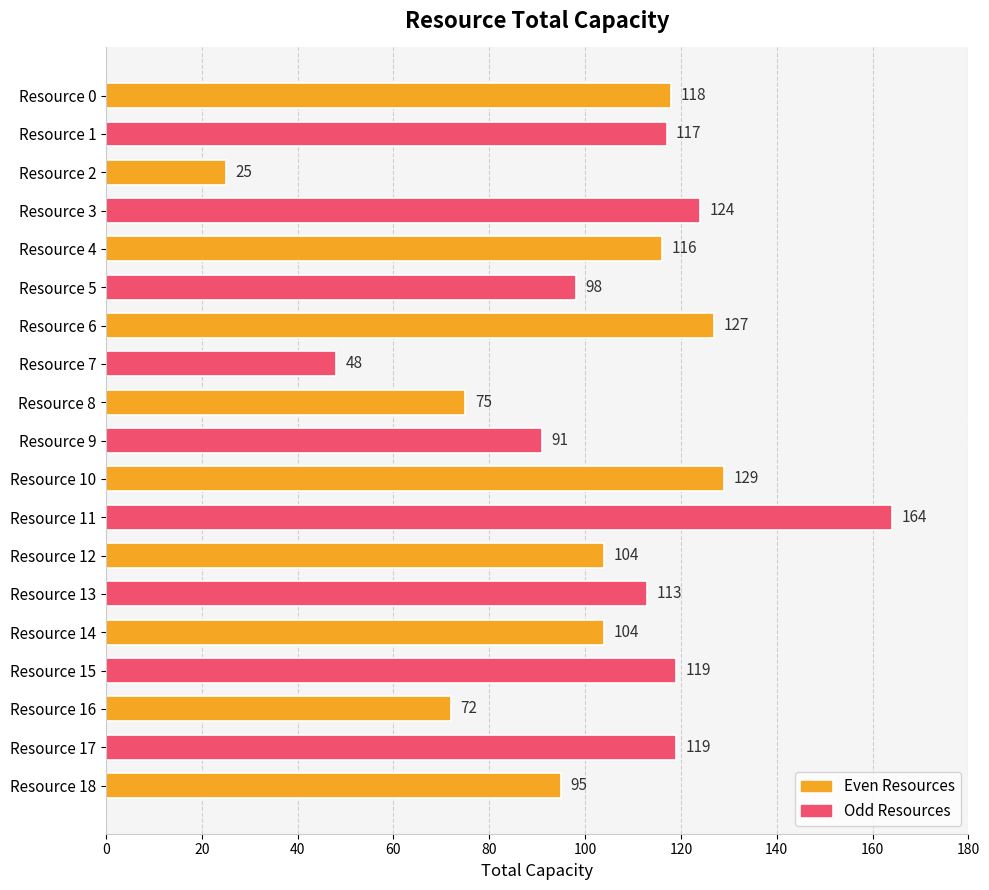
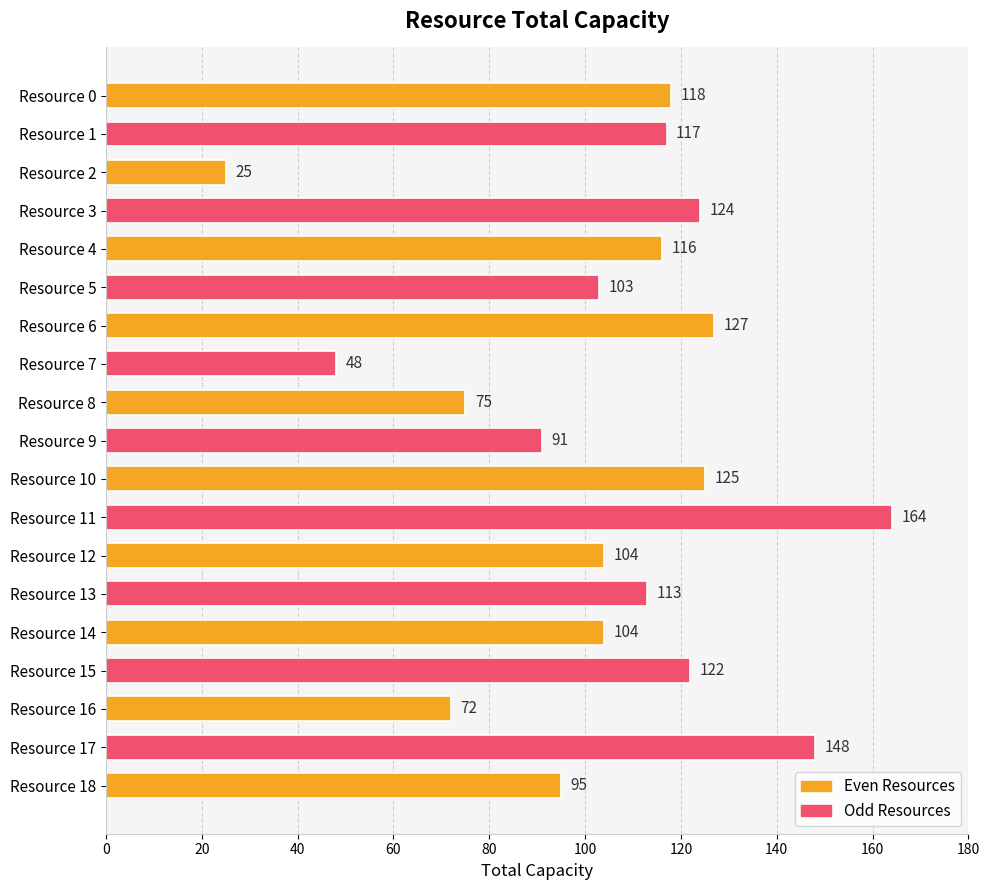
Resource 5: 98 -> 103
Resource 10: 129 -> 125
Resource 15: 119 -> 122
Resource 17: 119 -> 148
